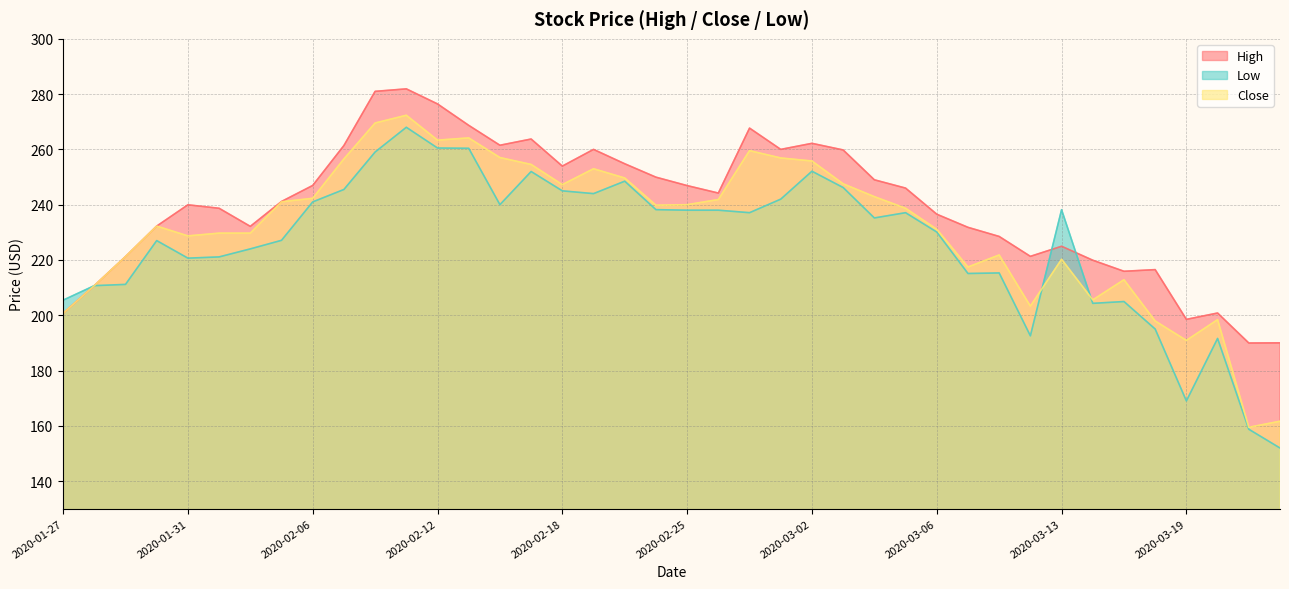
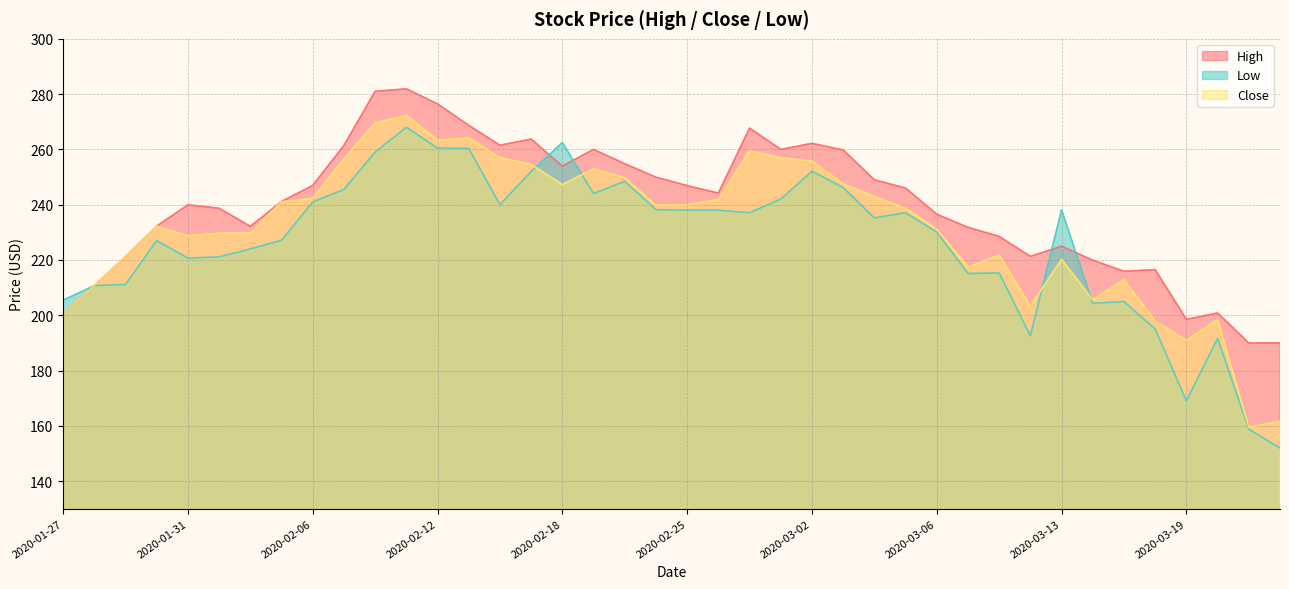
Low, 2020-02-18: 245 -> 263
